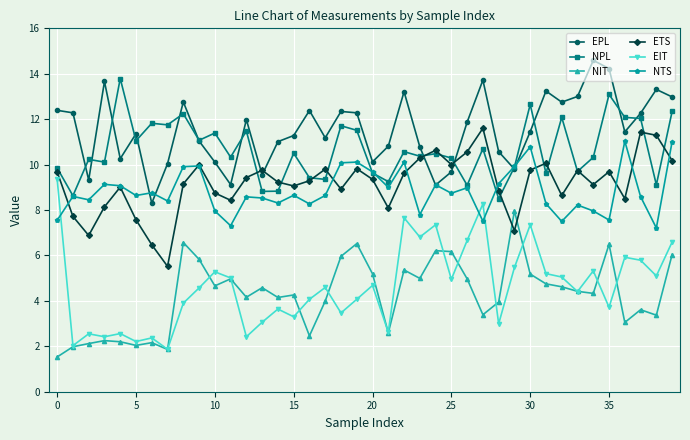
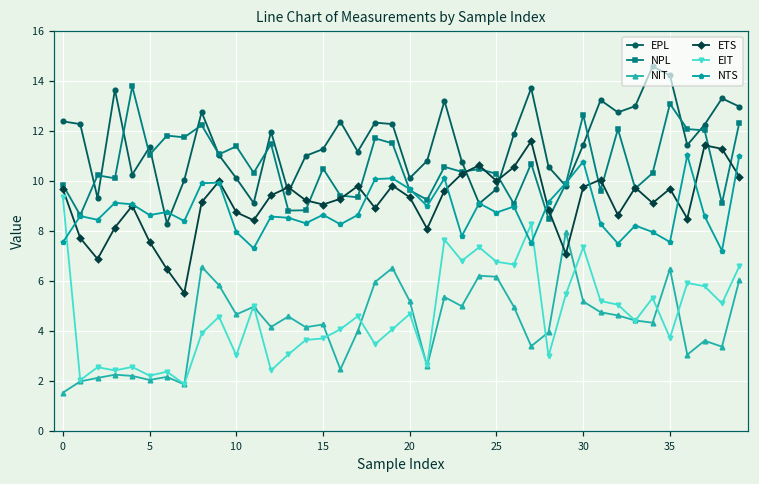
EIT, 10: 5.3 -> 3.0
EIT, 15: 3.3 -> 3.7
EIT, 25: 5.0 -> 6.8
